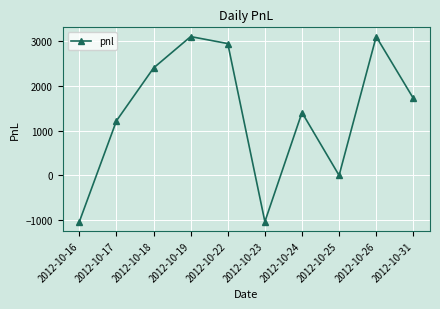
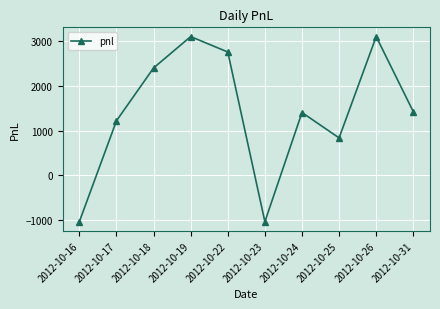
2012-10-22: 2900 -> 2800
2012-10-25: 0 -> 800
2012-10-31: 1700 -> 1400
